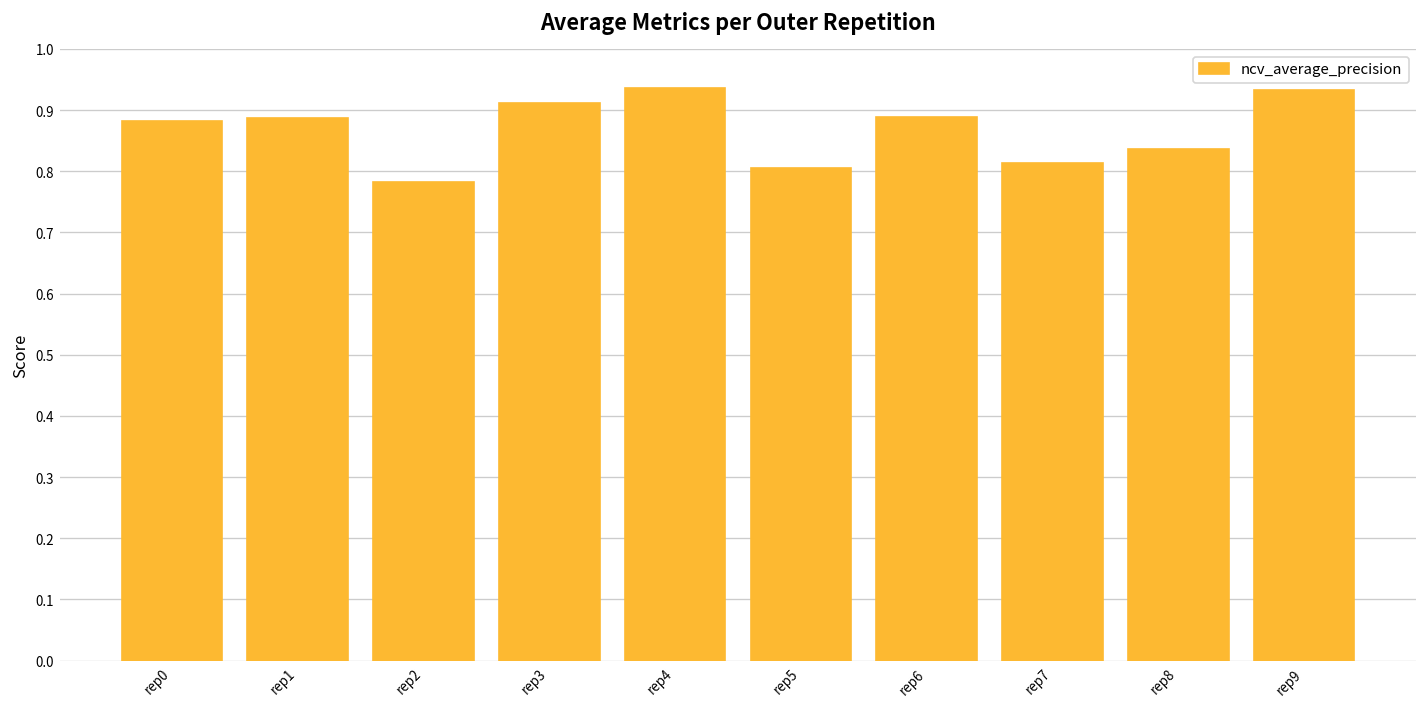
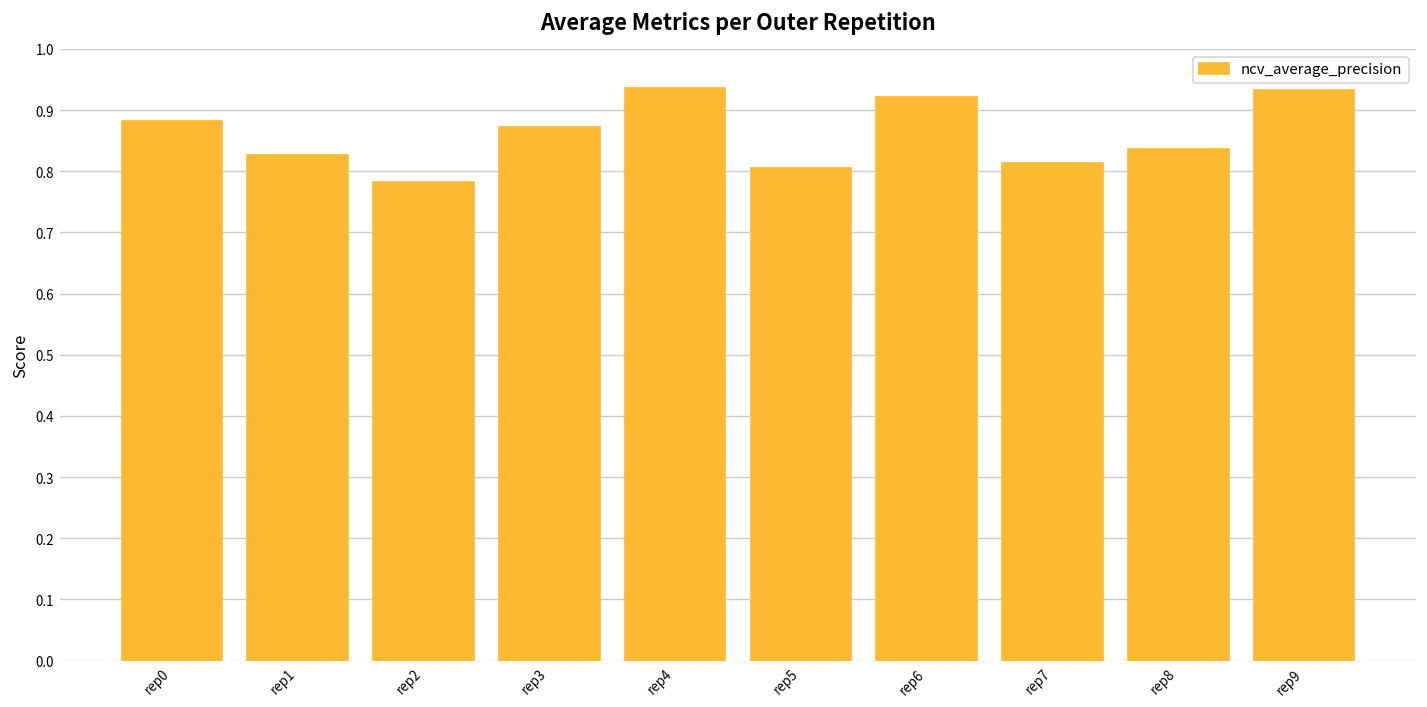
rep1: 0.89 -> 0.83
rep3: 0.91 -> 0.87
rep6: 0.89 -> 0.92
